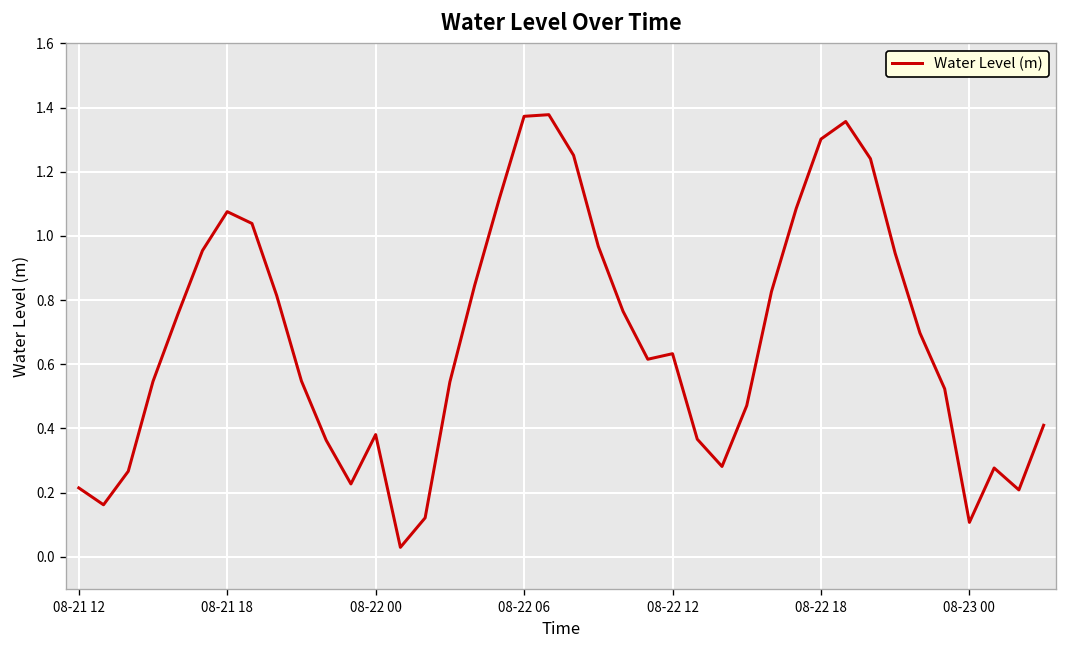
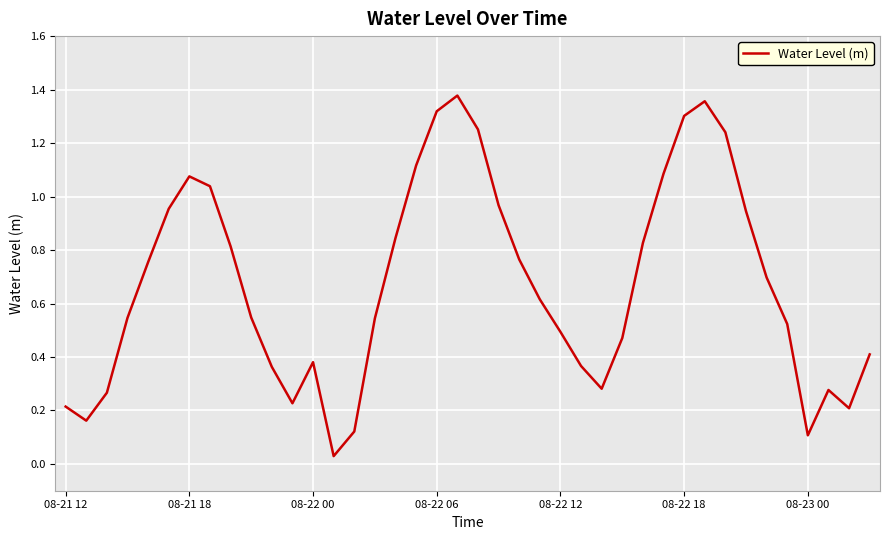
08-22 06: 1.37 -> 1.32
08-22 12: 0.63 -> 0.49
